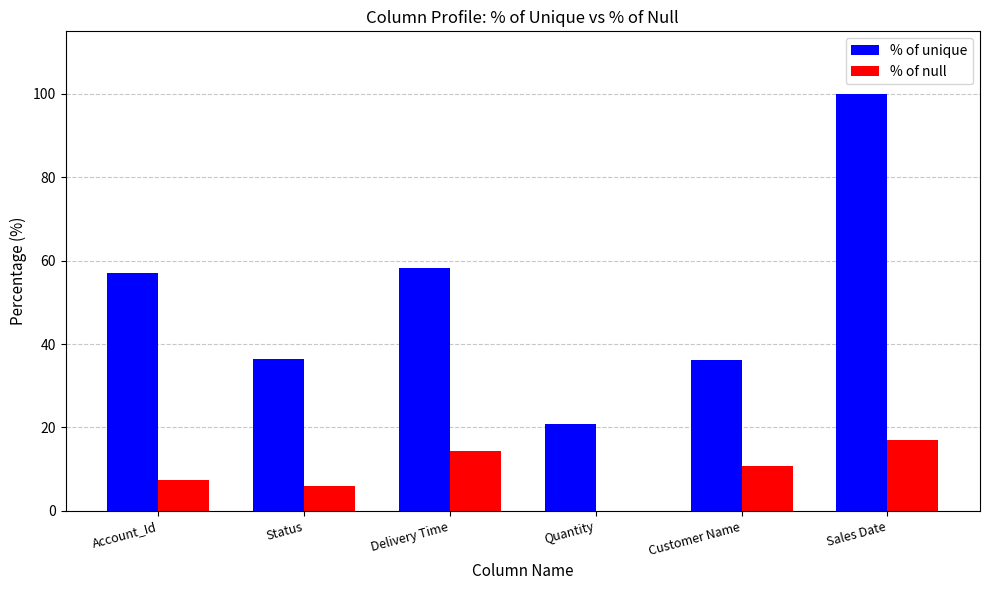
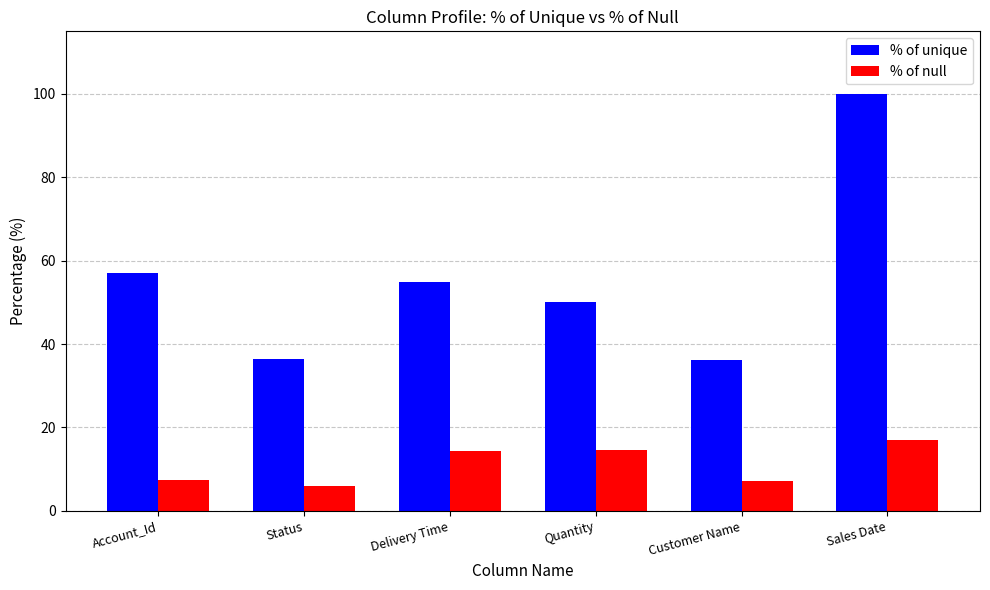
% of unique, Delivery Time: 58 -> 55
% of unique, Quantity: 21 -> 50
% of null, Quantity: 0 -> 15
% of null, Customer Name: 11 -> 7
